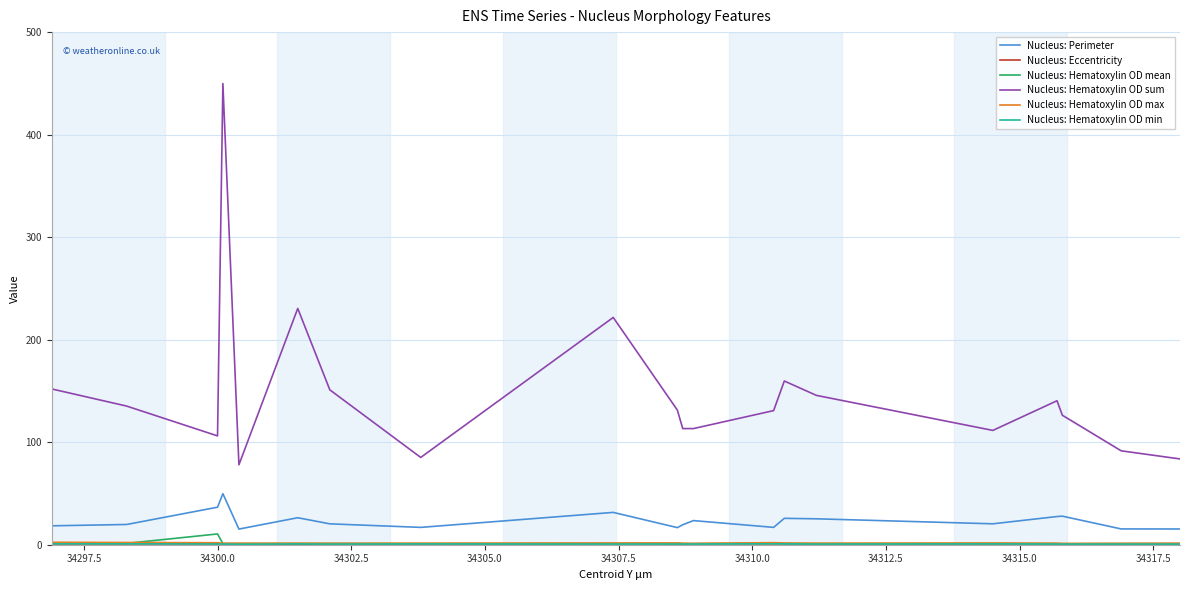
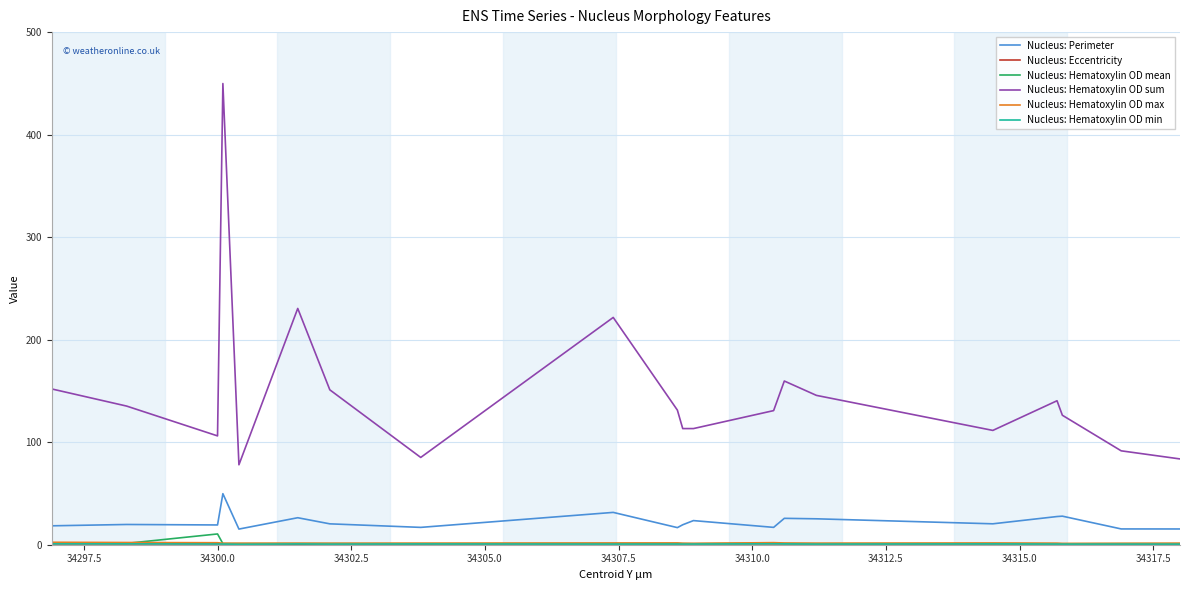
Nucleus: Perimeter, 34300.0: 37 -> 19
